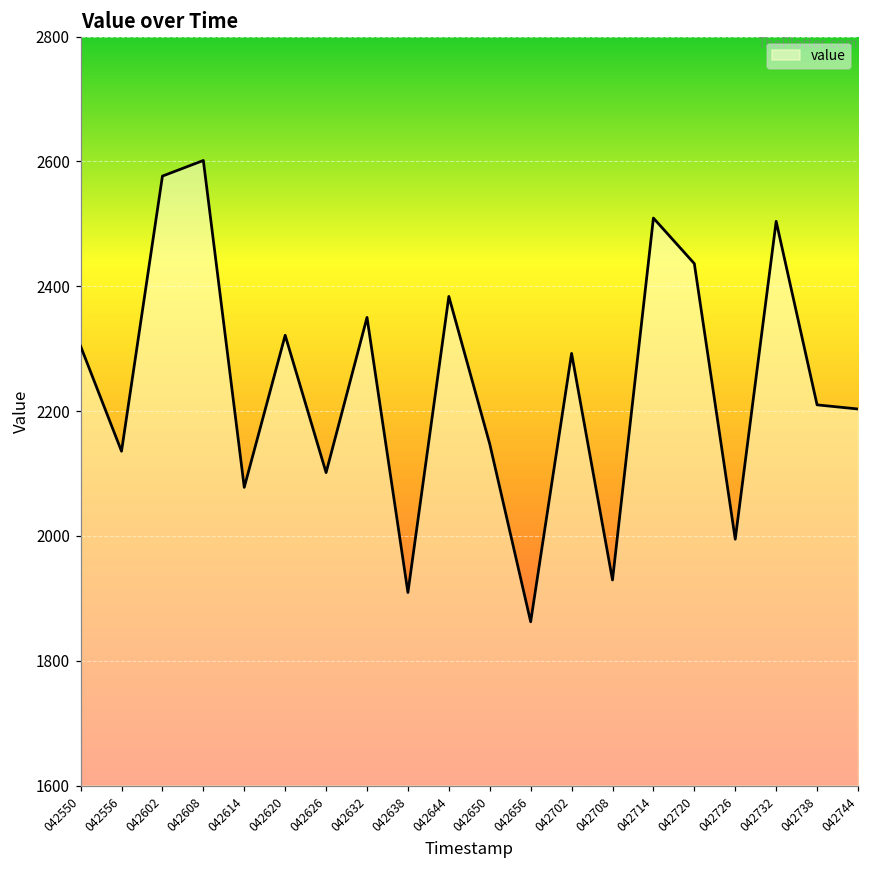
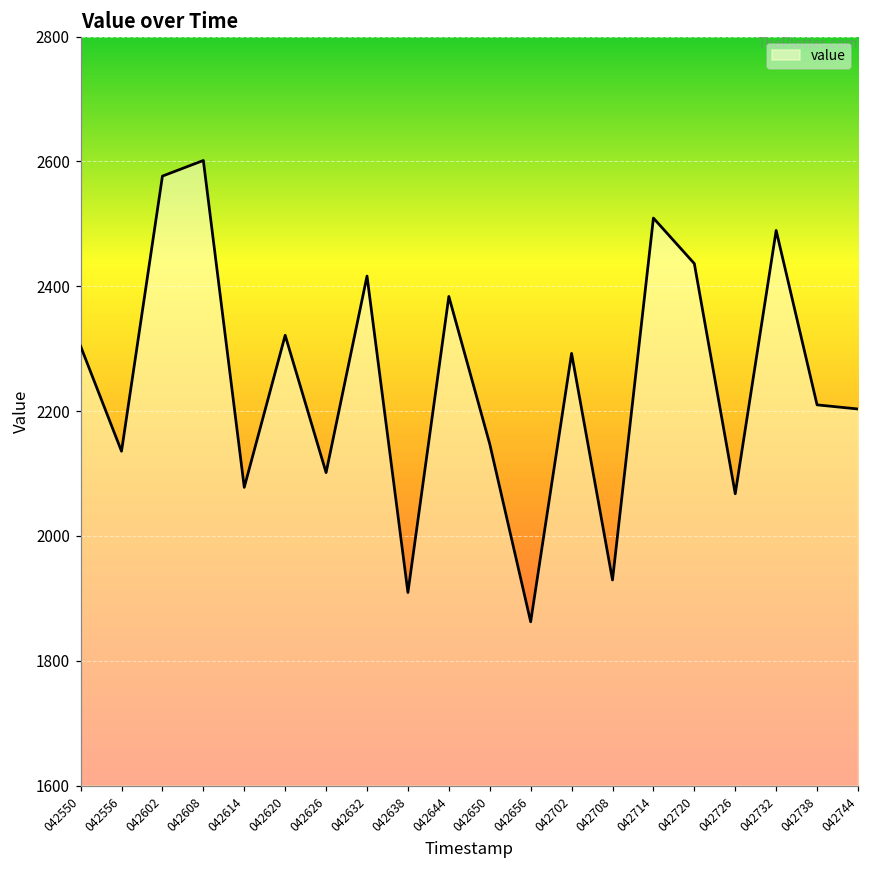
042632: 2350 -> 2420
042726: 1990 -> 2070
042732: 2500 -> 2490
